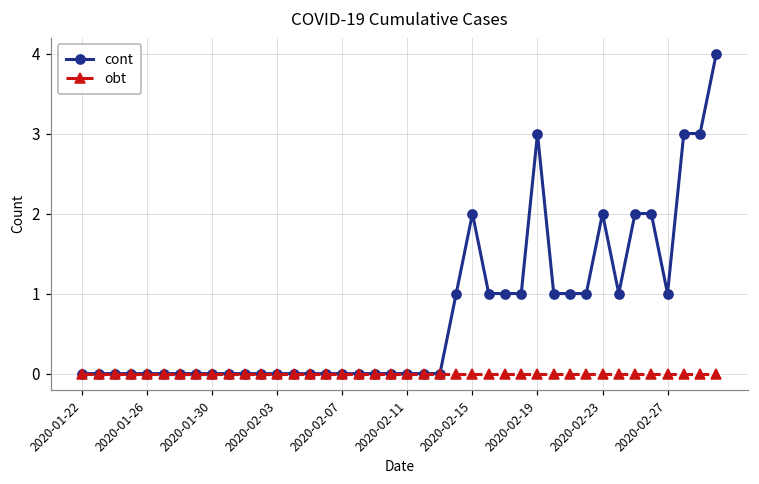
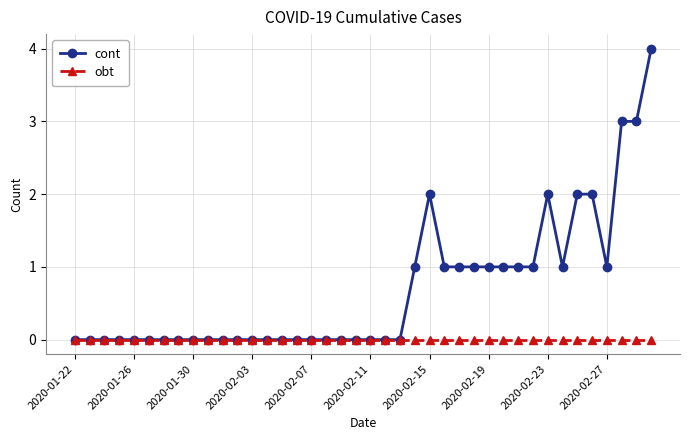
cont, 2020-02-19: 3 -> 1
